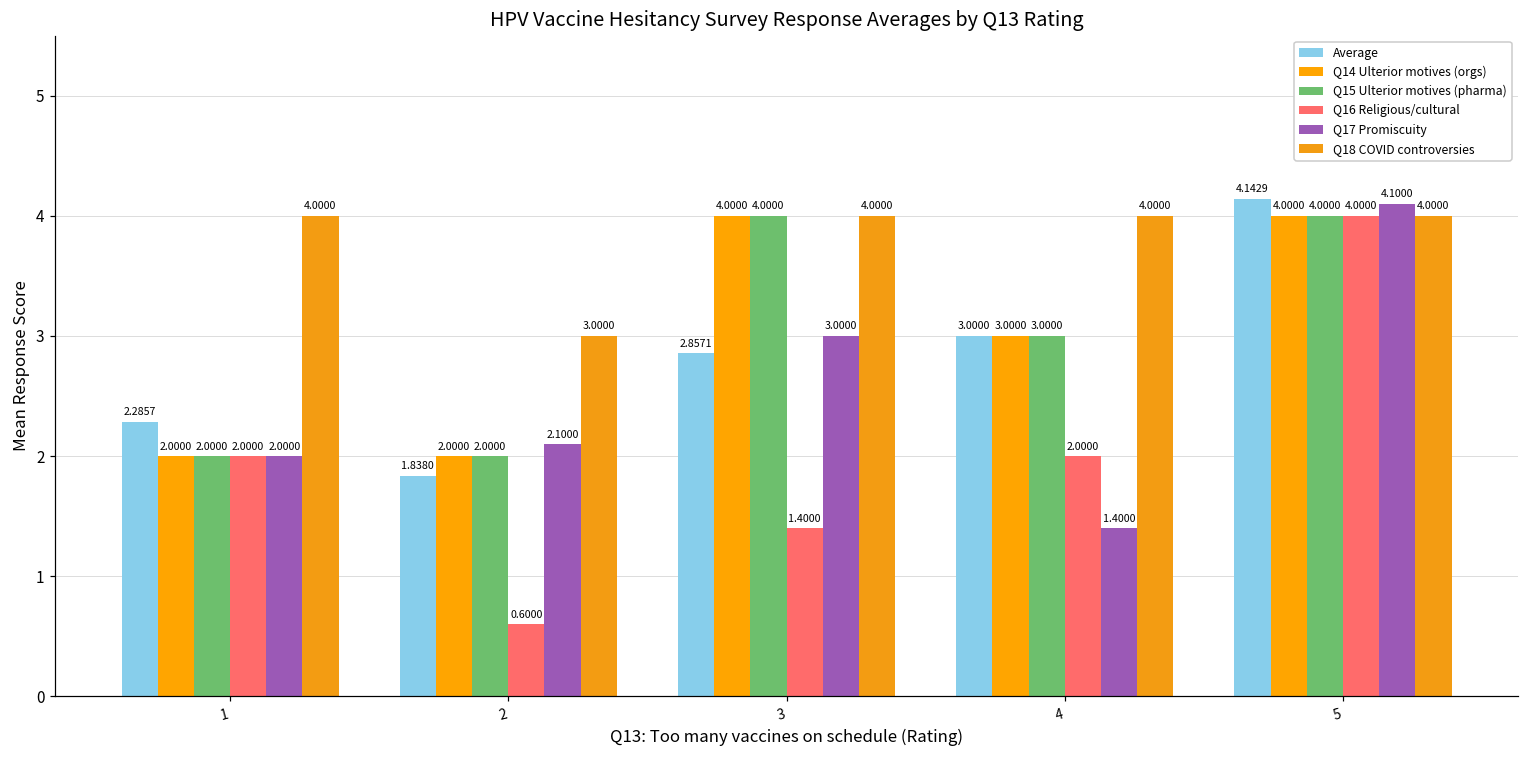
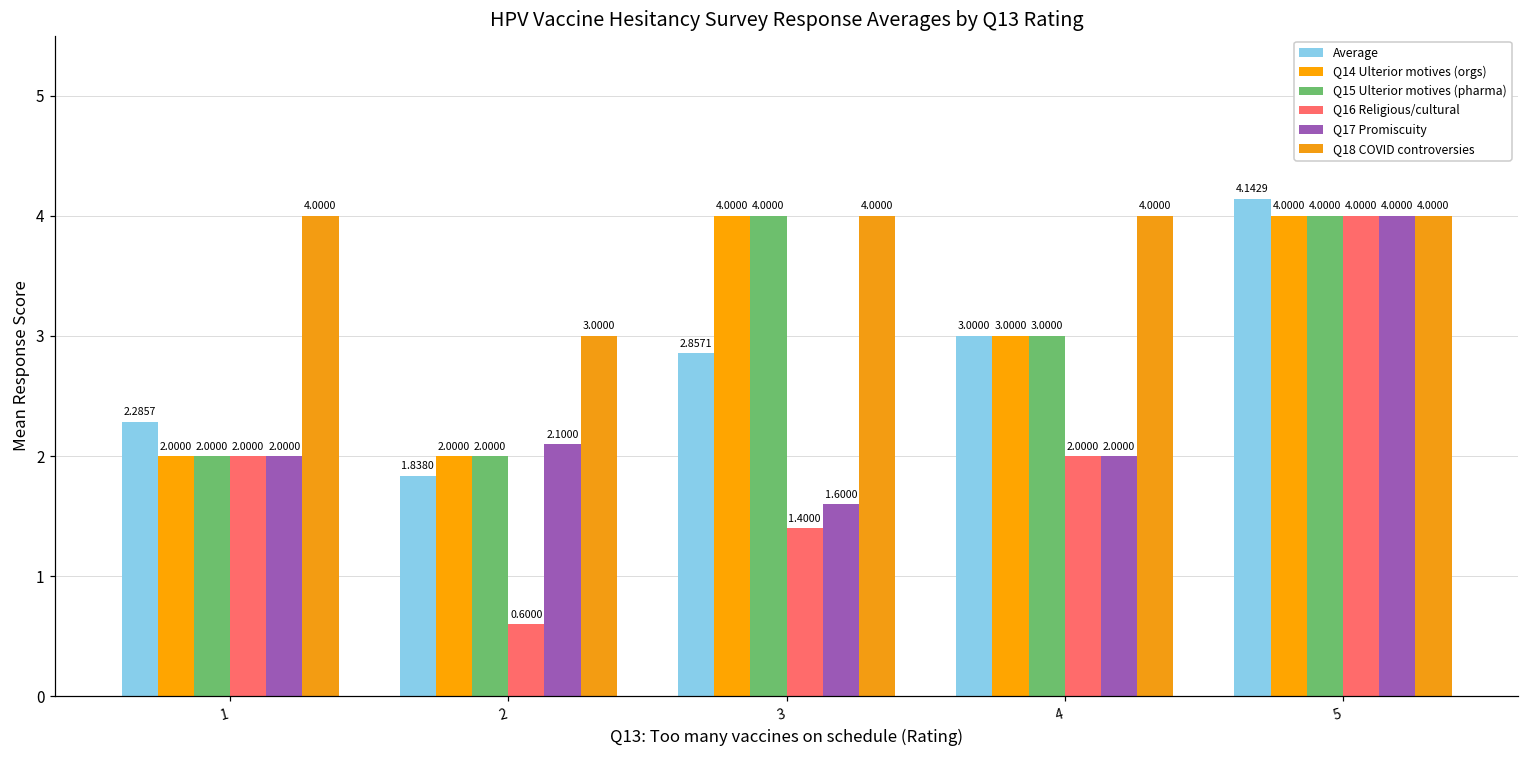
Q17 Promiscuity, 3: 3.0000 -> 1.6000
Q17 Promiscuity, 4: 1.4000 -> 2.0000
Q17 Promiscuity, 5: 4.1000 -> 4.0000
